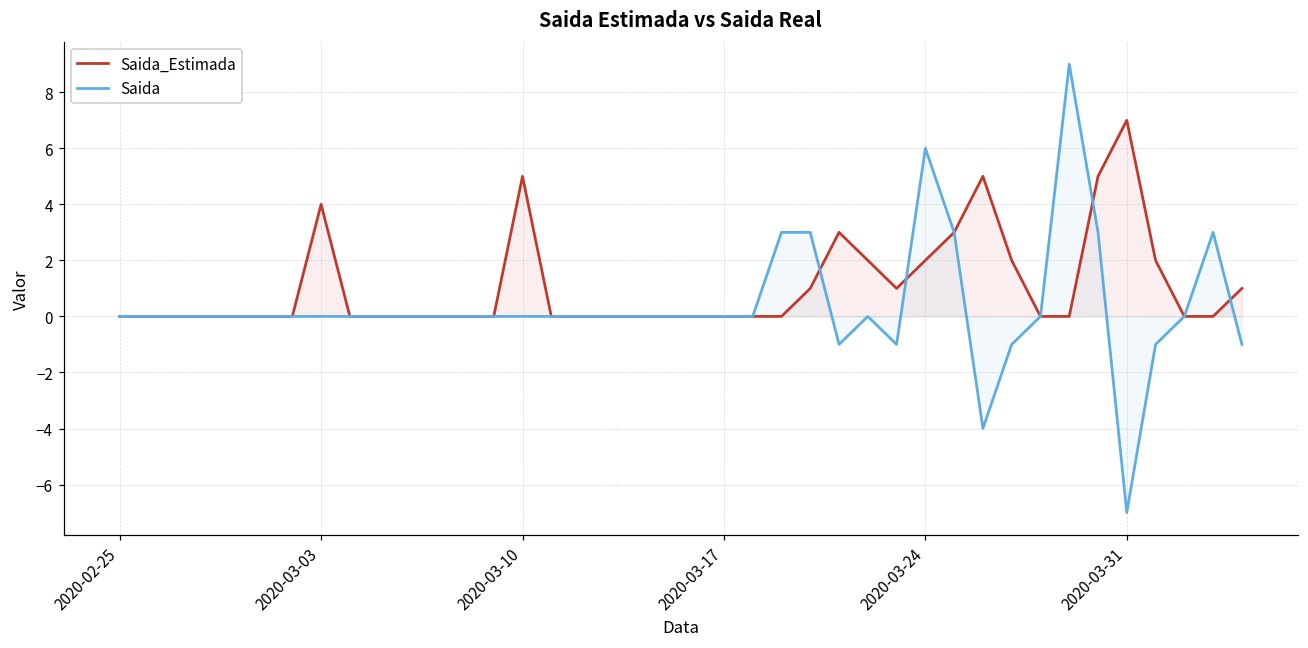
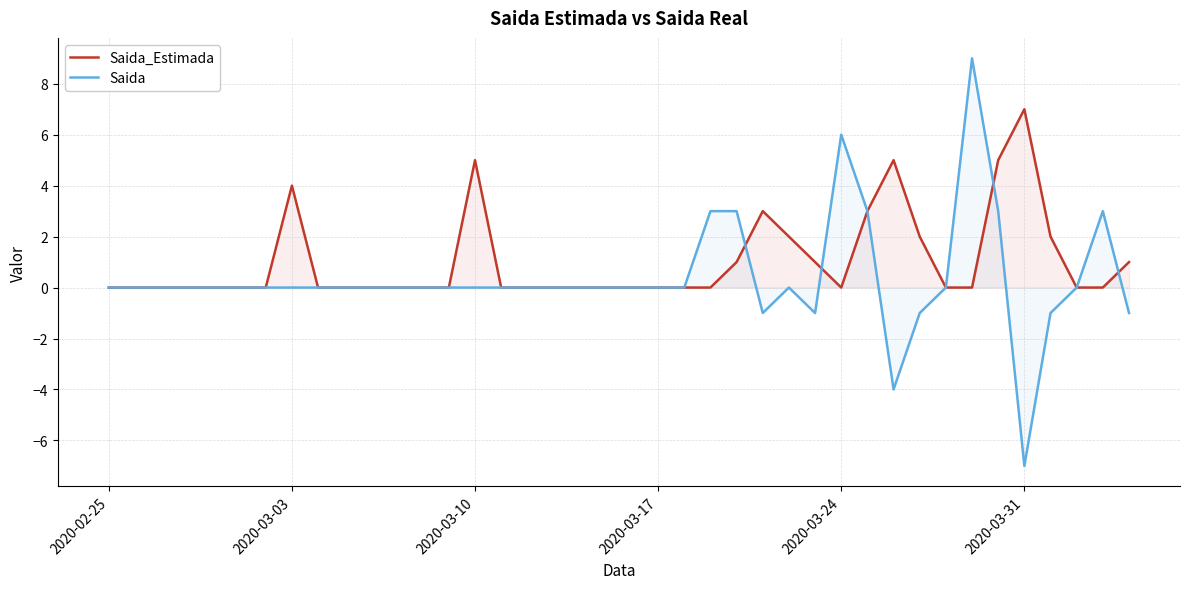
Saida_Estimada, 2020-03-24: 2 -> 0
